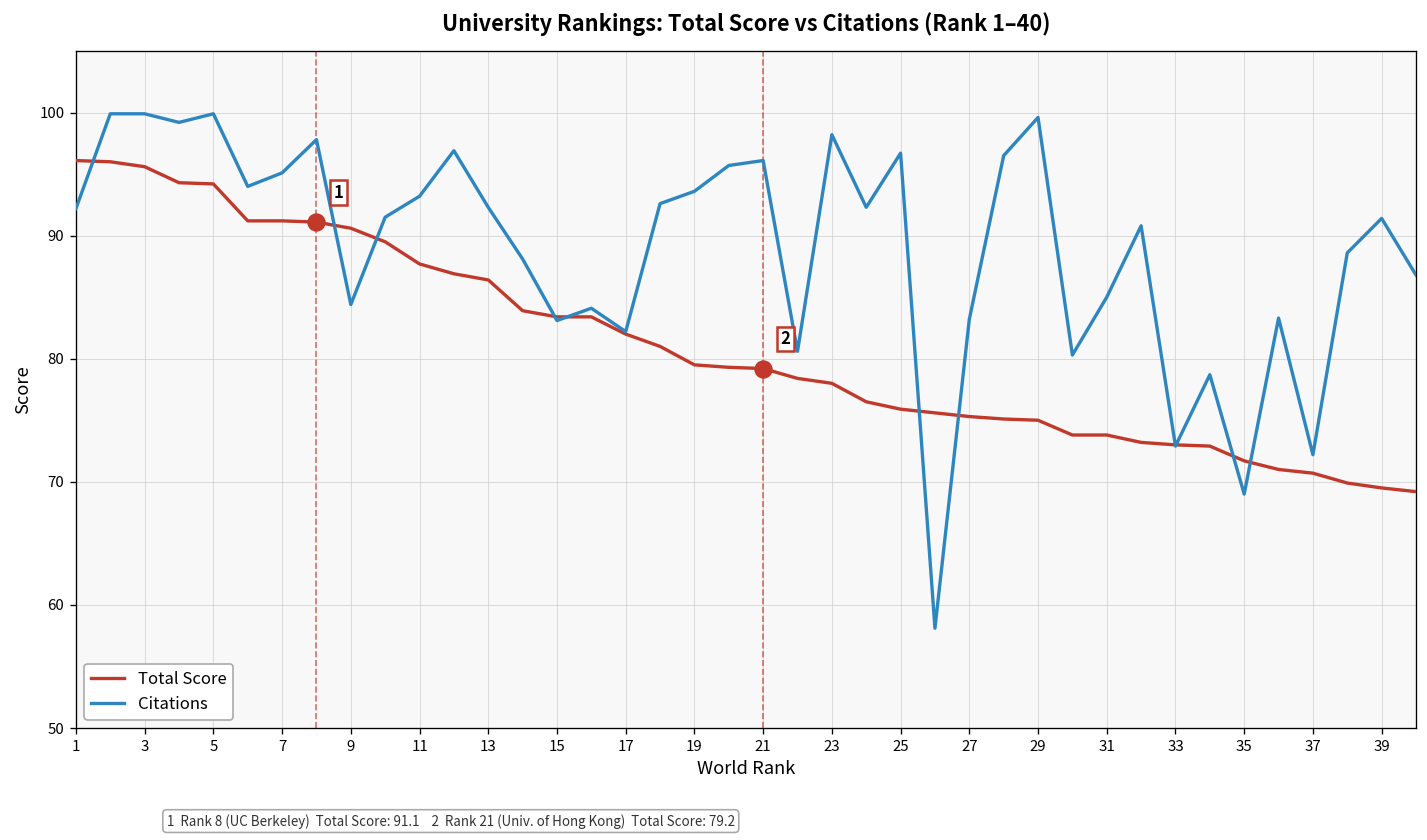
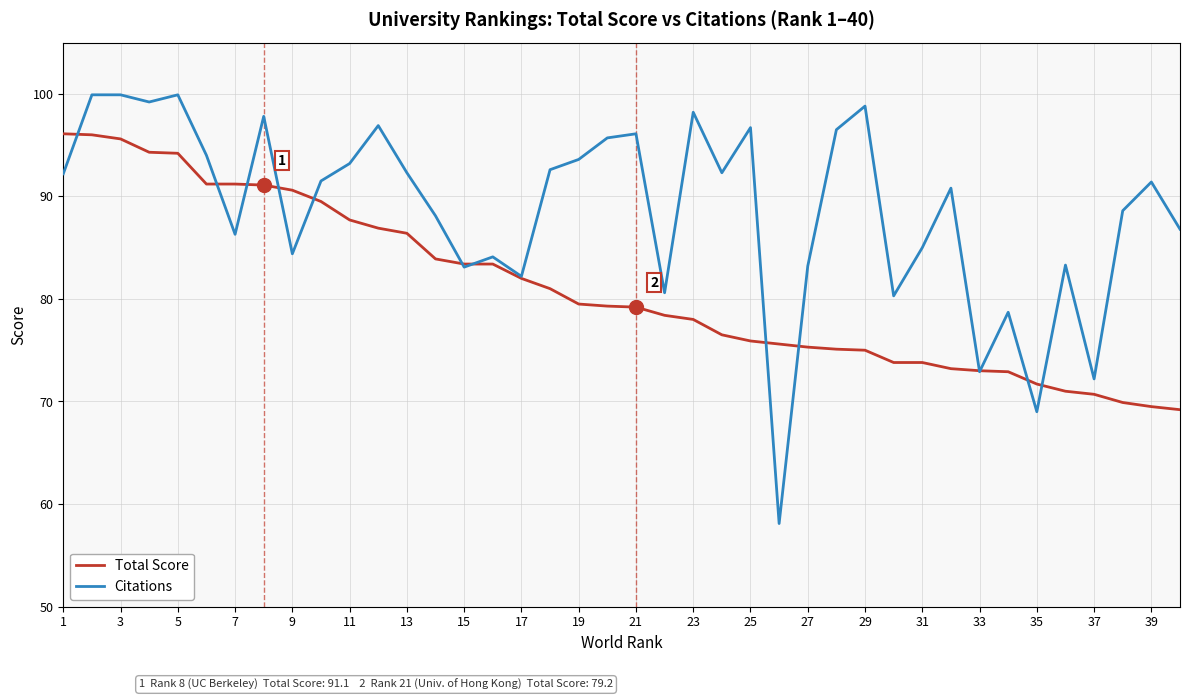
Citations, 7: 95.1 -> 86.3
Citations, 29: 99.6 -> 98.8
